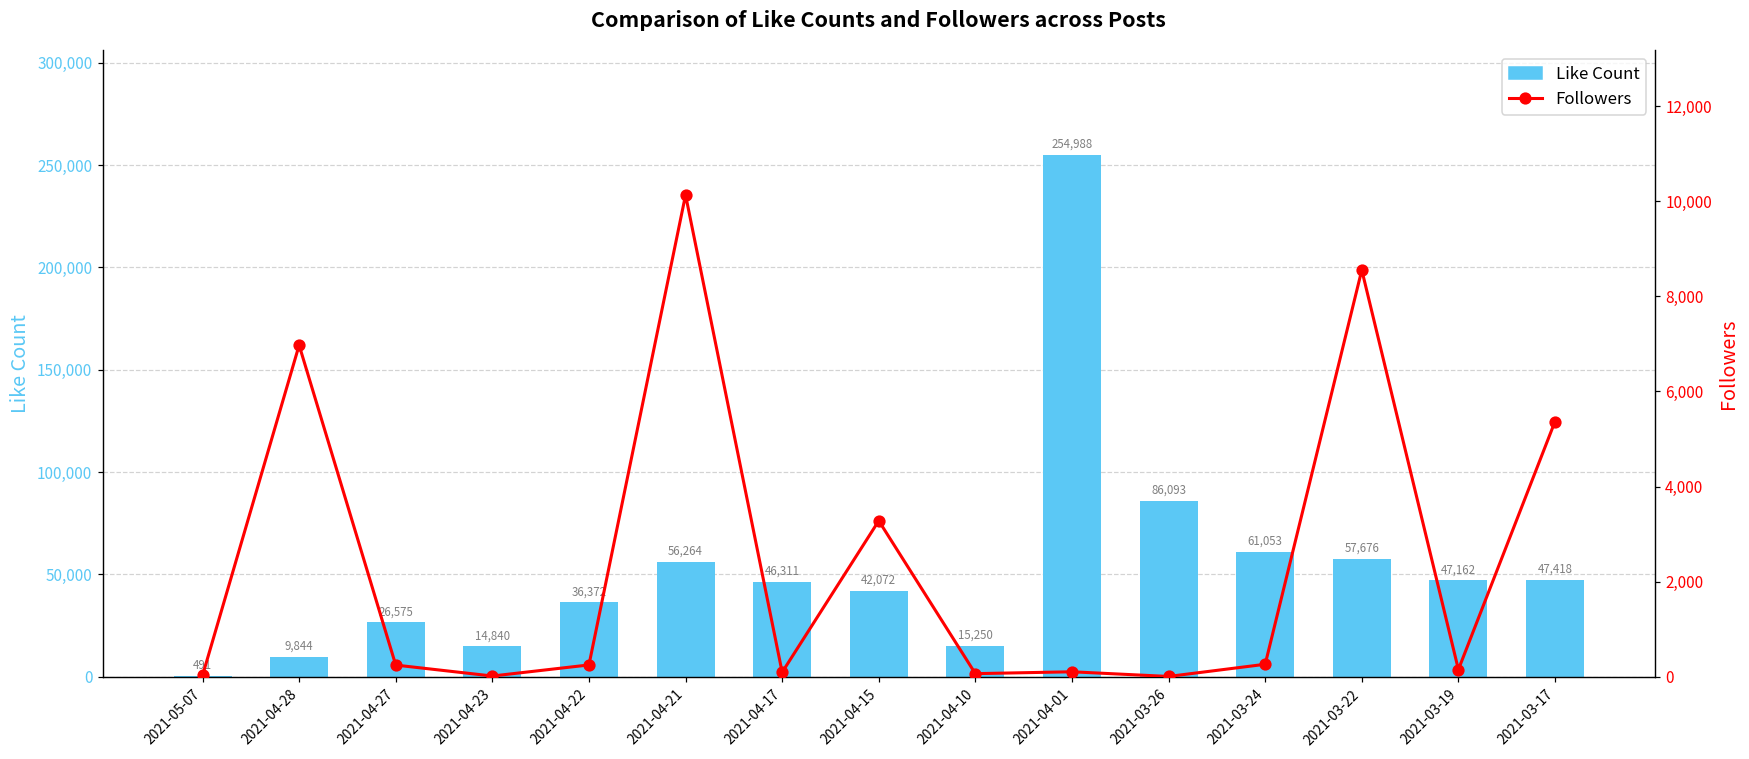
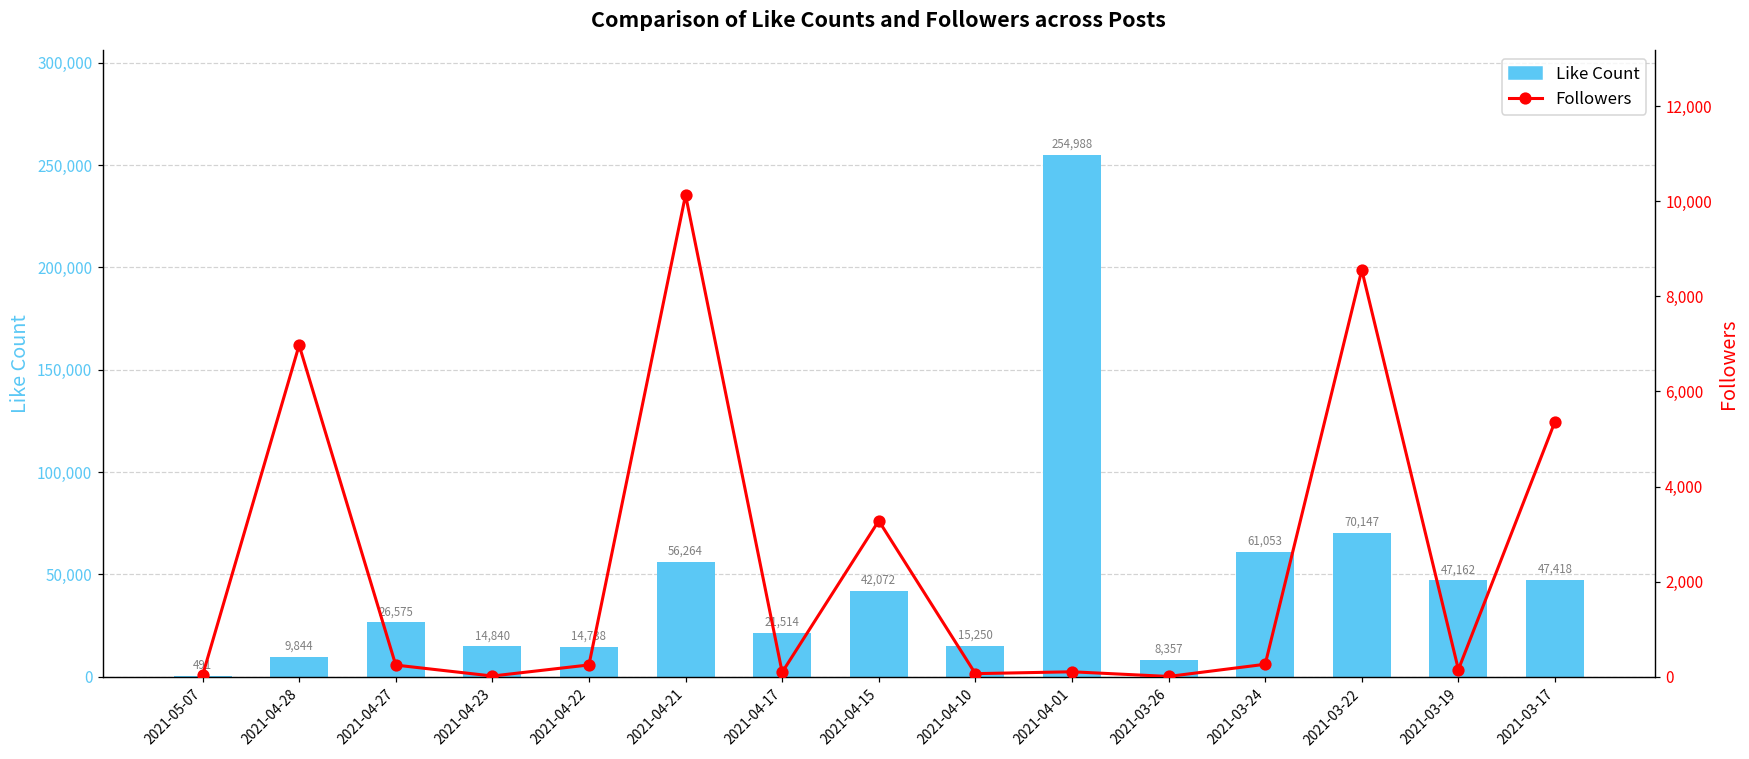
Like Count, 2021-04-22: 36,372 -> 14,738
Like Count, 2021-04-17: 46,311 -> 21,514
Like Count, 2021-03-26: 86,093 -> 8,357
Like Count, 2021-03-22: 57,676 -> 70,147
